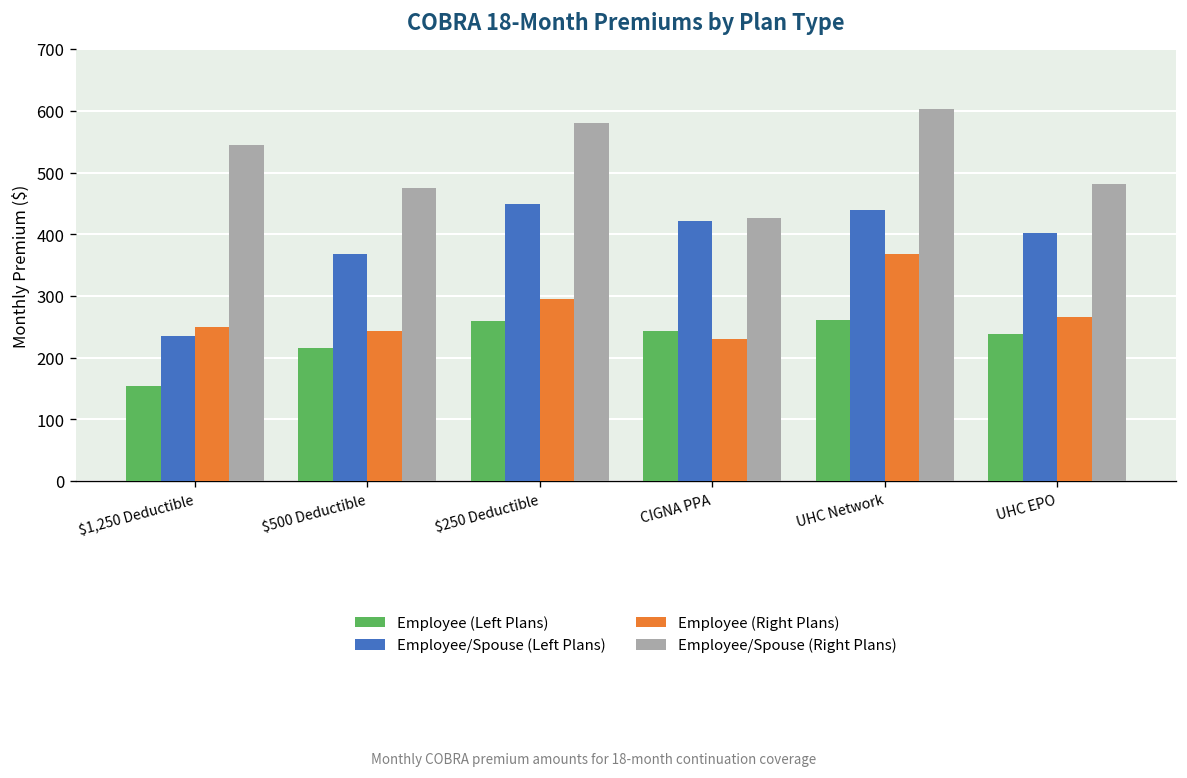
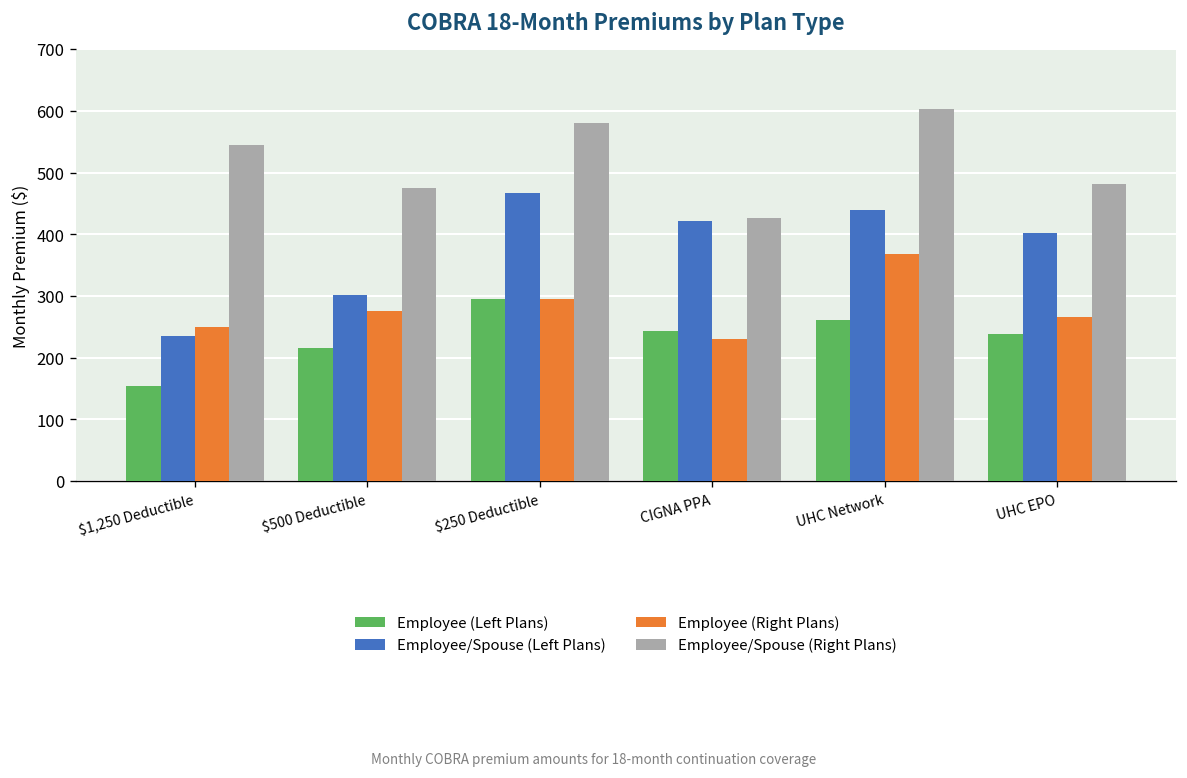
Employee/Spouse (Left Plans), $500 Deductible: 370 -> 300
Employee (Right Plans), $500 Deductible: 240 -> 280
Employee (Left Plans), $250 Deductible: 260 -> 300
Employee/Spouse (Left Plans), $250 Deductible: 450 -> 470
